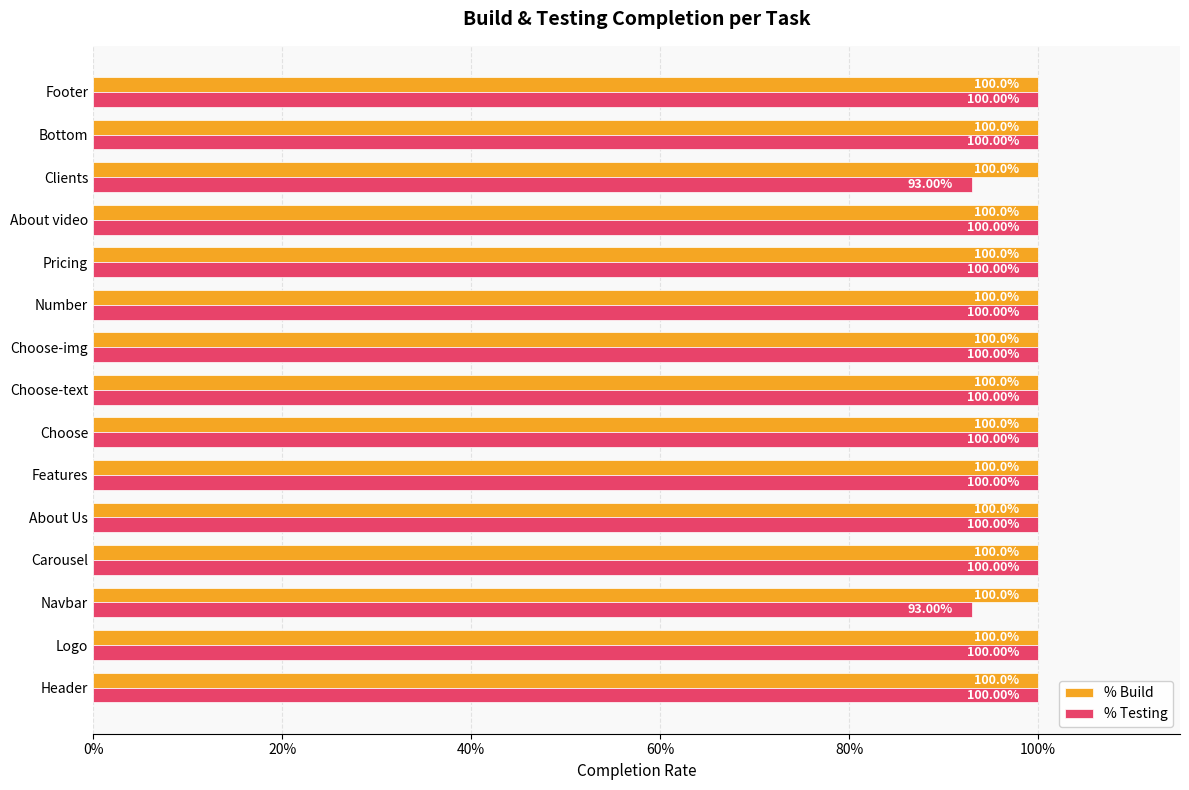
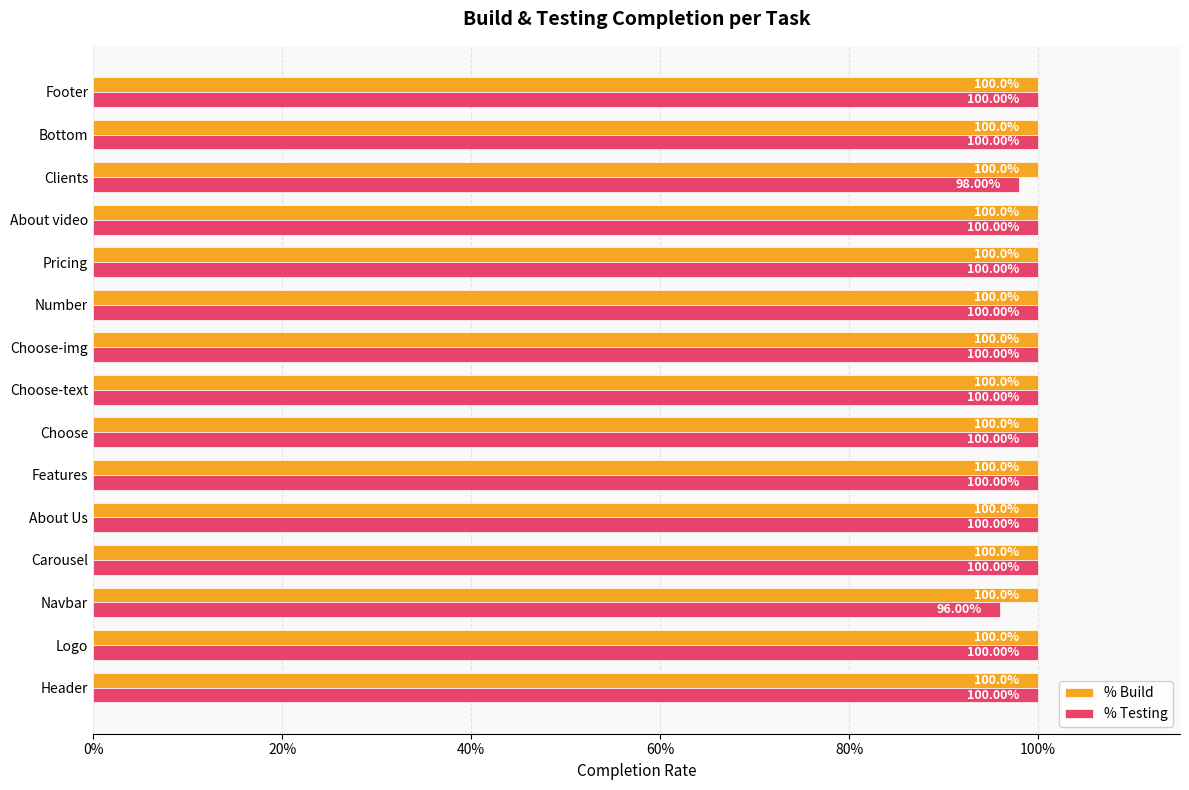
% Testing, Clients: 93.00% -> 98.00%
% Testing, Navbar: 93.00% -> 96.00%
